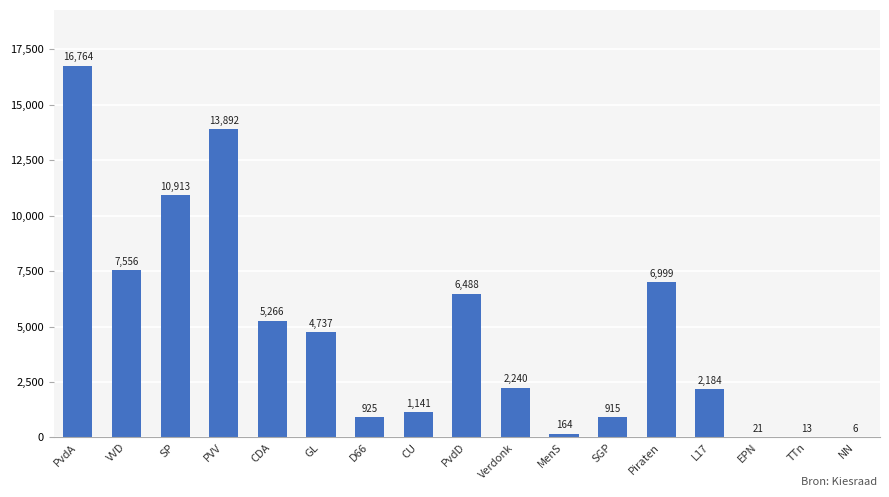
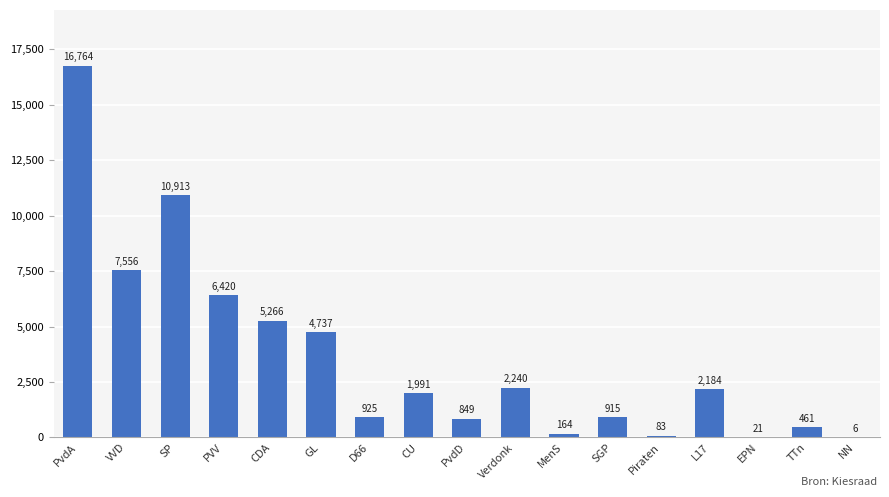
PVV: 13,892 -> 6,420
CU: 1,141 -> 1,991
PvdD: 6,488 -> 849
Piraten: 6,999 -> 83
TTn: 13 -> 461
